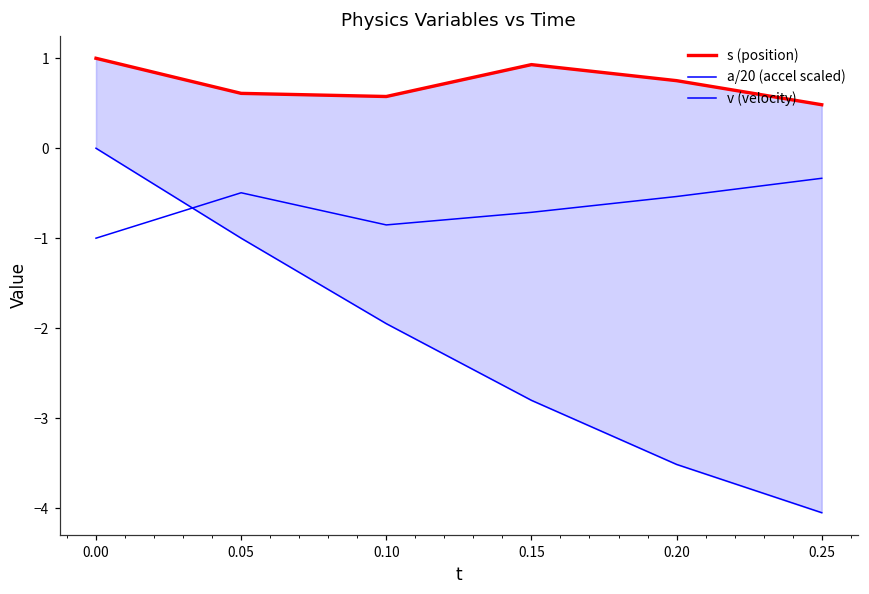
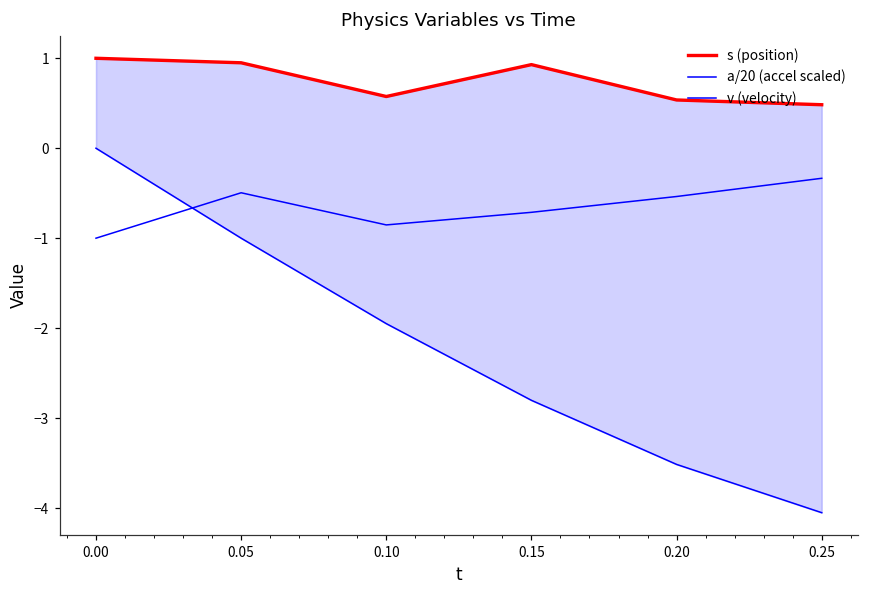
s (position), 0.05: 0.6 -> 1.0
s (position), 0.20: 0.8 -> 0.5
